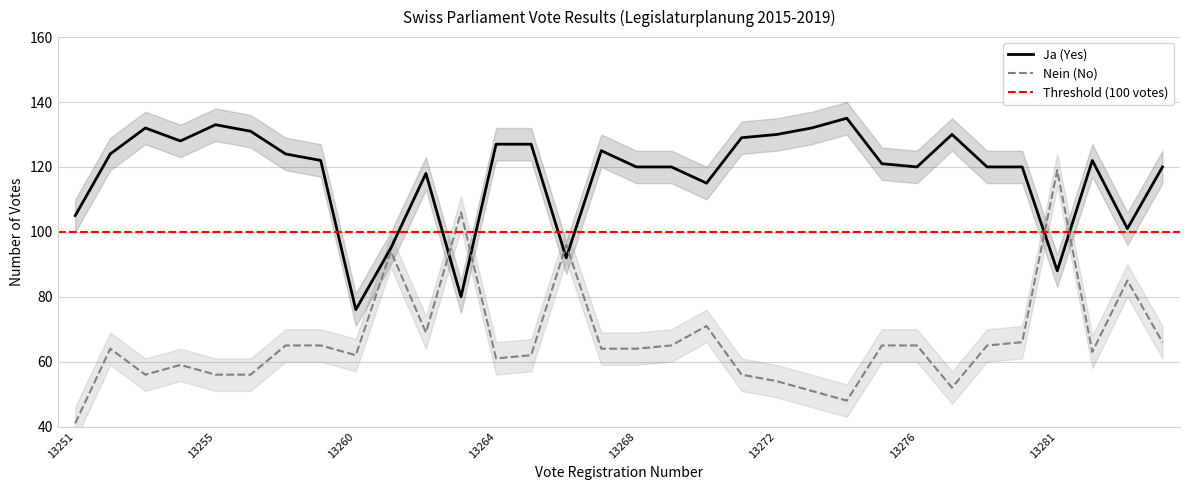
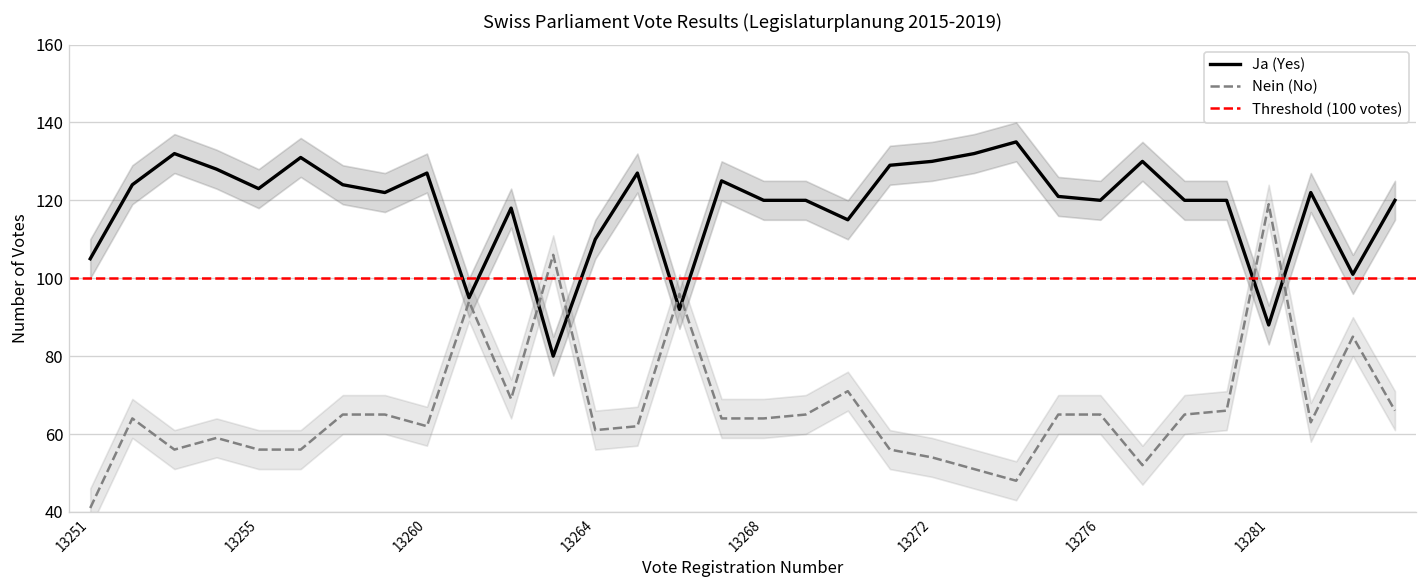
Ja (Yes), 13255: 133 -> 123
Ja (Yes), 13260: 76 -> 127
Ja (Yes), 13264: 127 -> 110
